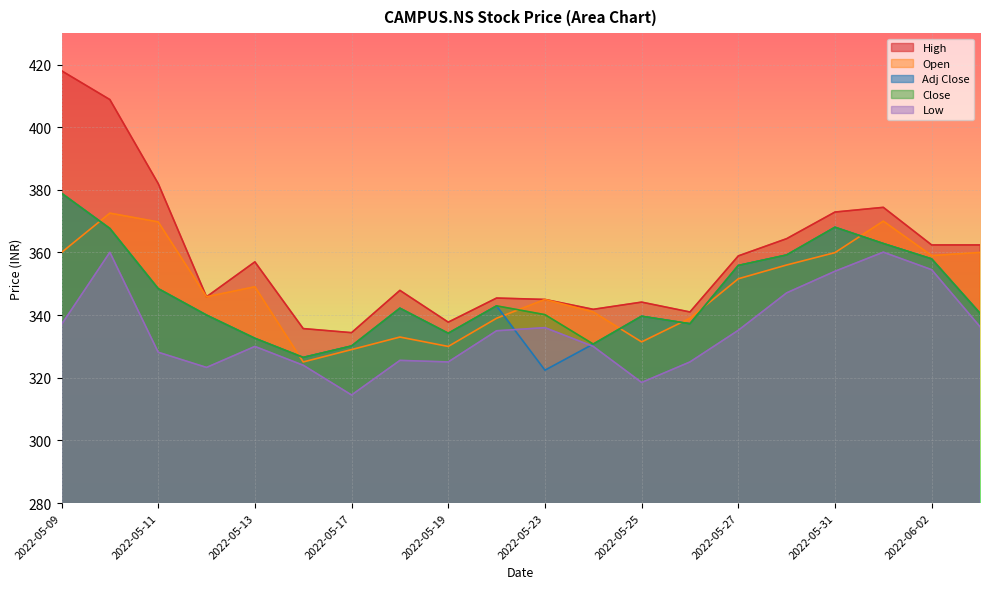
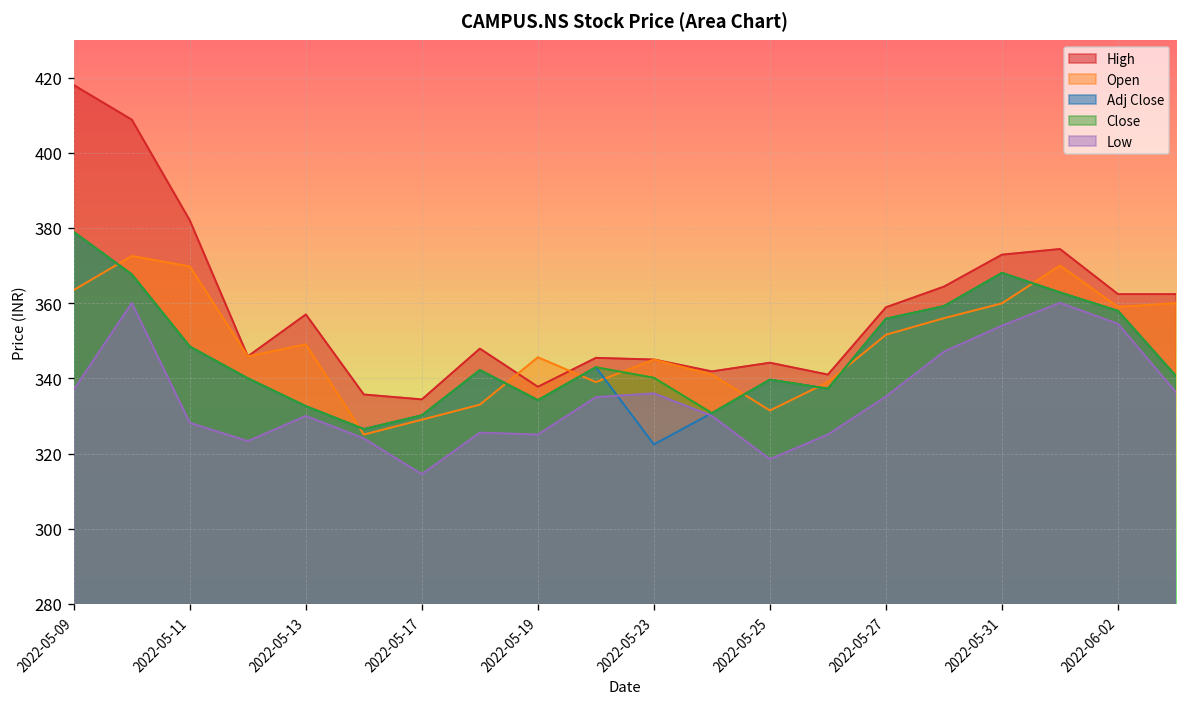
Open, 2022-05-09: 360 -> 364
Open, 2022-05-19: 330 -> 346
